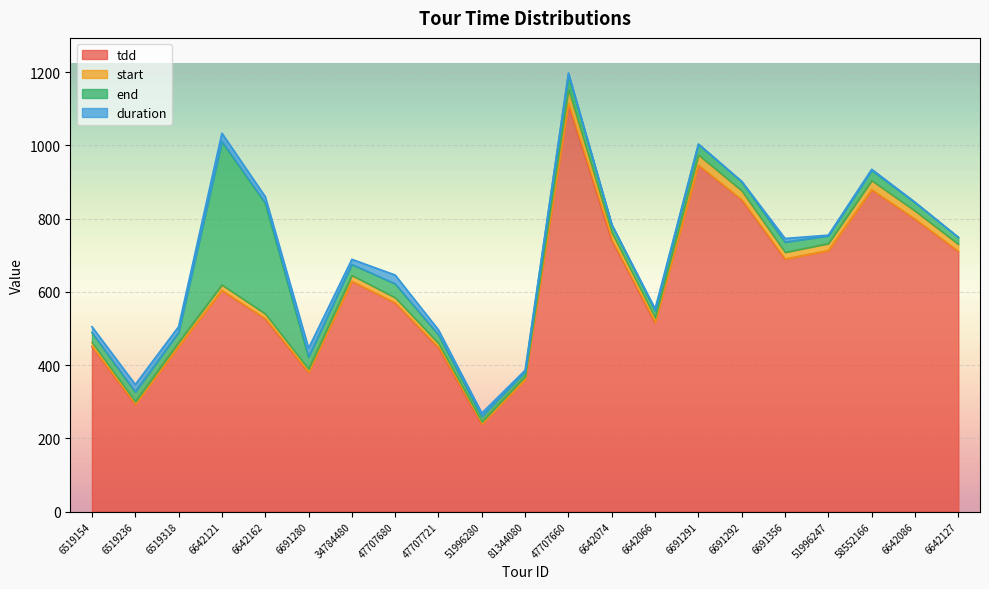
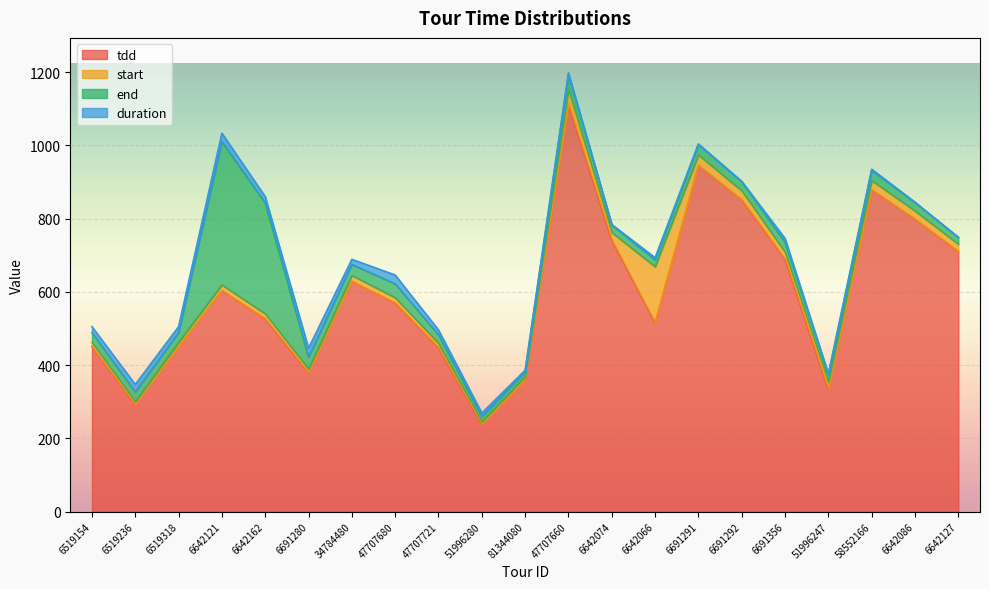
start, 6642066: 10 -> 150
tdd, 51996247: 710 -> 330
